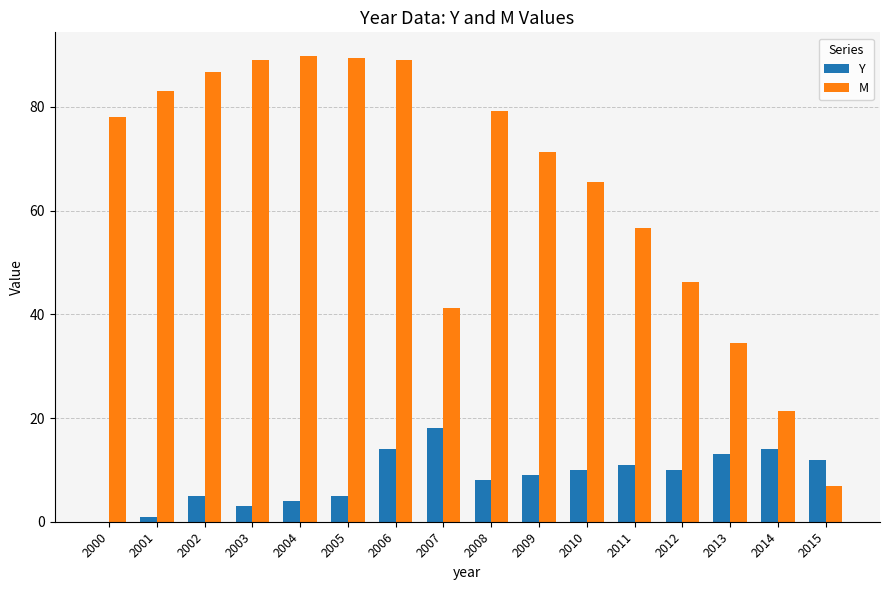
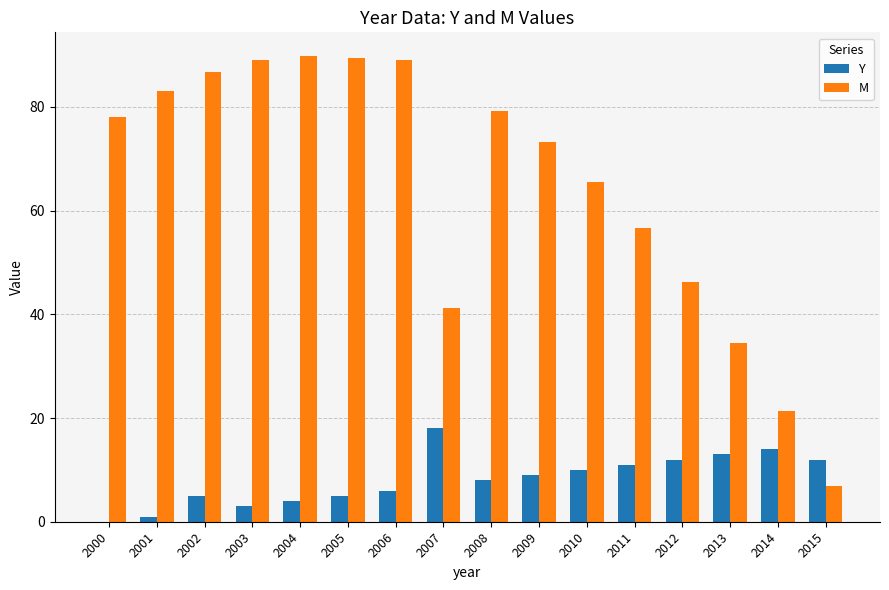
Y, 2006: 14 -> 6
M, 2009: 71 -> 73
Y, 2012: 10 -> 12
